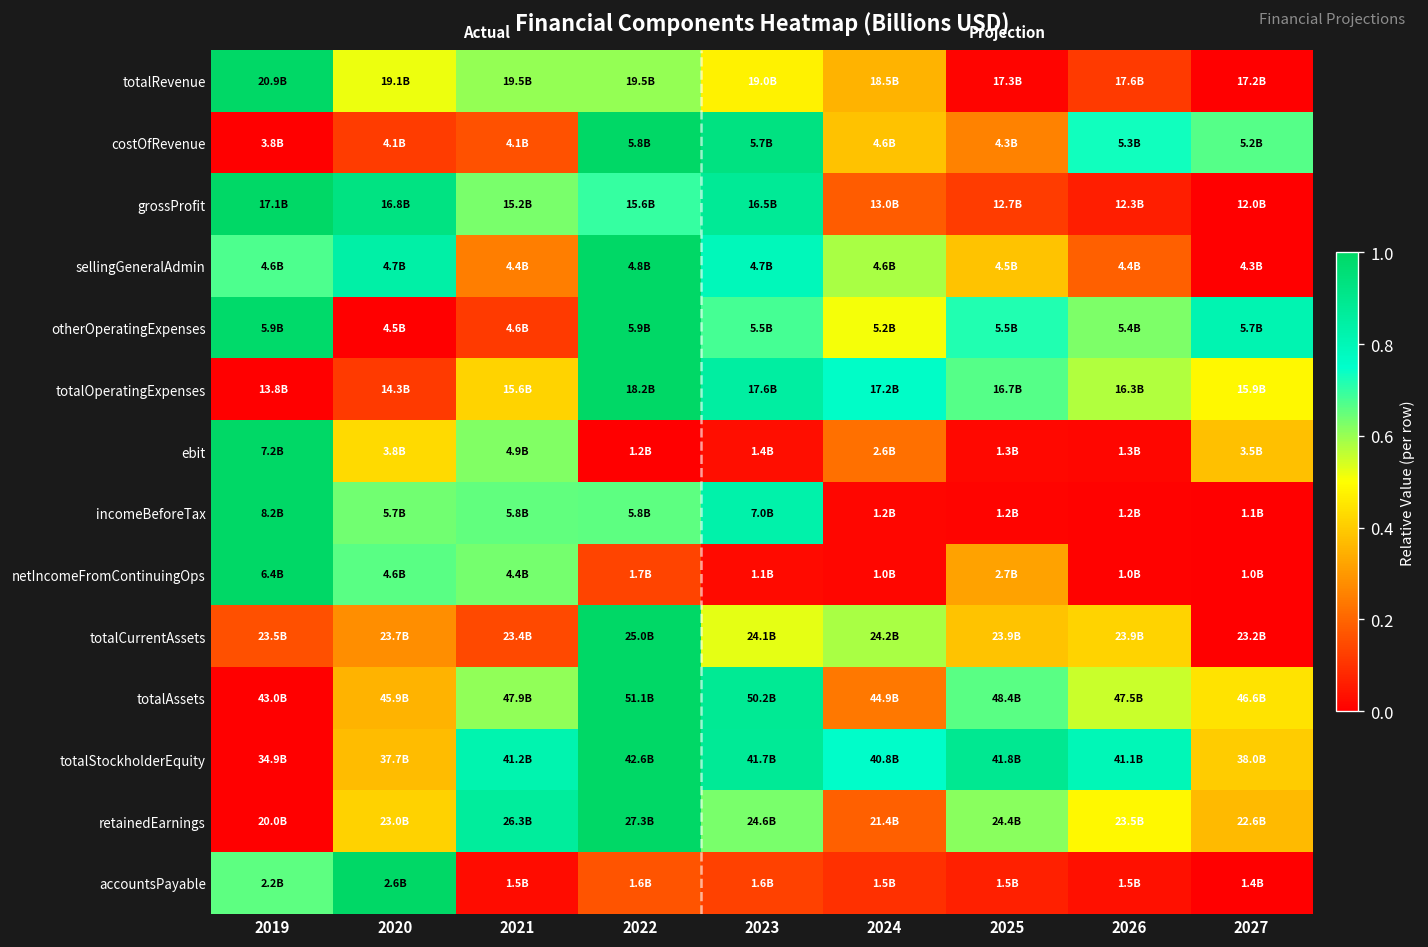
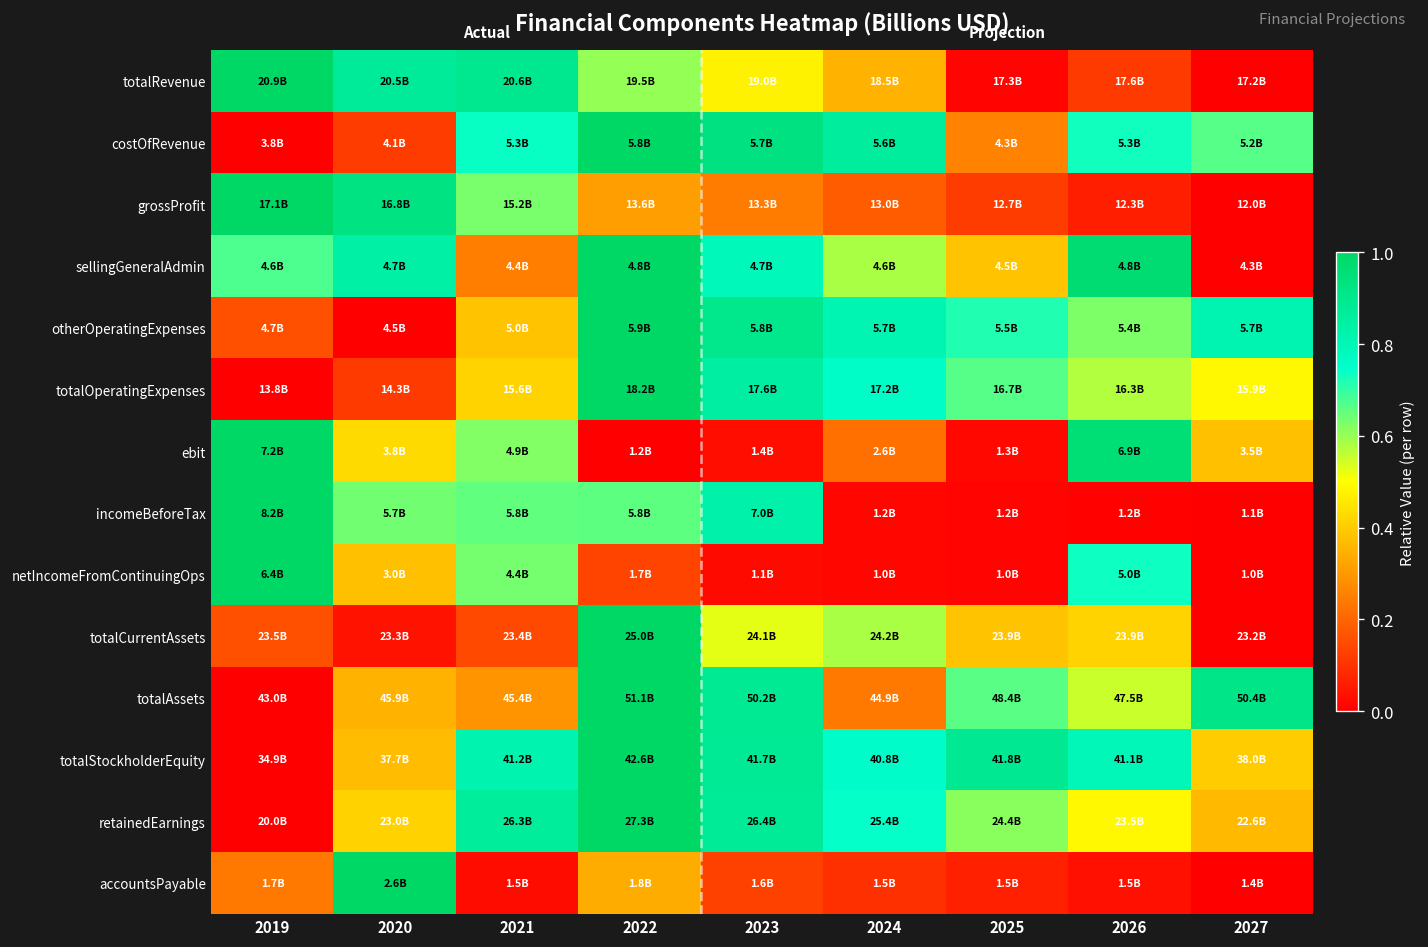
totalRevenue, 2020: 19.1B -> 20.5B
totalRevenue, 2021: 19.5B -> 20.6B
costOfRevenue, 2021: 4.1B -> 5.3B
costOfRevenue, 2024: 4.6B -> 5.6B
grossProfit, 2022: 15.6B -> 13.6B
grossProfit, 2023: 16.5B -> 13.3B
sellingGeneralAdmin, 2026: 4.4B -> 4.8B
otherOperatingExpenses, 2019: 5.9B -> 4.7B
otherOperatingExpenses, 2021: 4.6B -> 5.0B
otherOperatingExpenses, 2023: 5.5B -> 5.8B
otherOperatingExpenses, 2024: 5.2B -> 5.7B
ebit, 2026: 1.3B -> 6.9B
netIncomeFromContinuingOps, 2020: 4.6B -> 3.0B
netIncomeFromContinuingOps, 2025: 2.7B -> 1.0B
netIncomeFromContinuingOps, 2026: 1.0B -> 5.0B
totalCurrentAssets, 2020: 23.7B -> 23.3B
totalAssets, 2021: 47.9B -> 45.4B
totalAssets, 2027: 46.6B -> 50.4B
retainedEarnings, 2023: 24.6B -> 26.4B
retainedEarnings, 2024: 21.4B -> 25.4B
accountsPayable, 2019: 2.2B -> 1.7B
accountsPayable, 2022: 1.6B -> 1.8B
